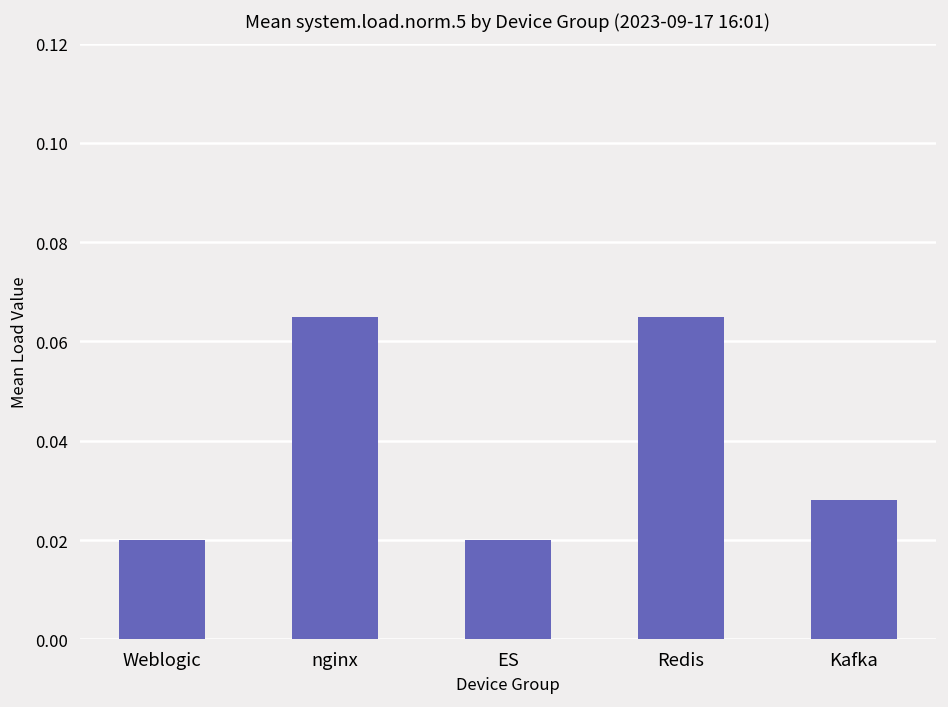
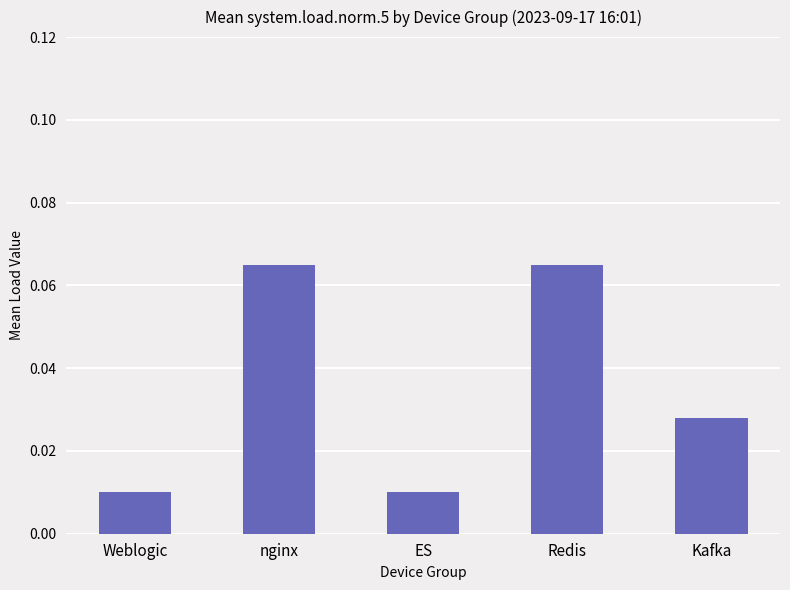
Weblogic: 0.02 -> 0.01
ES: 0.02 -> 0.01
